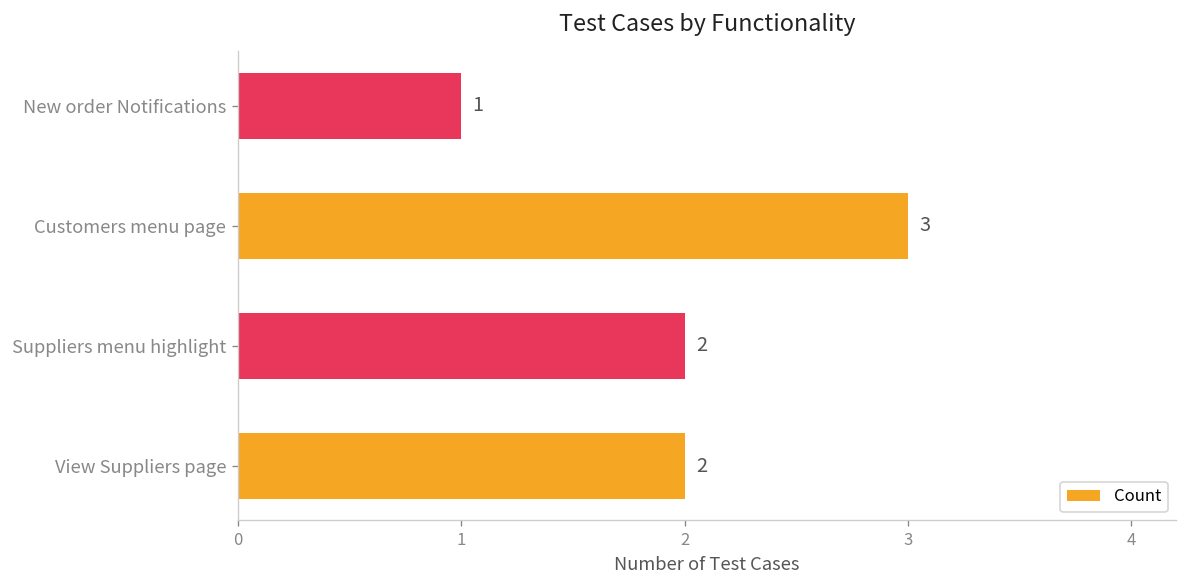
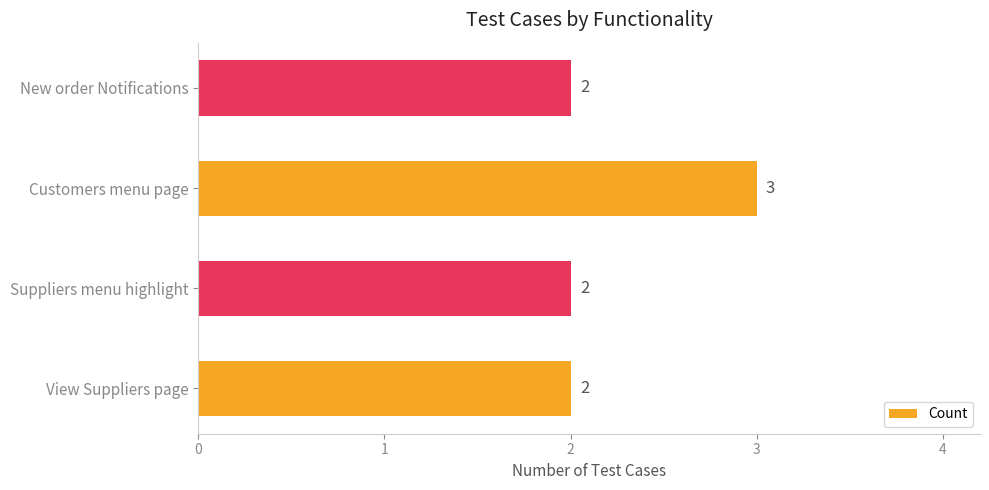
New order Notifications: 1 -> 2
